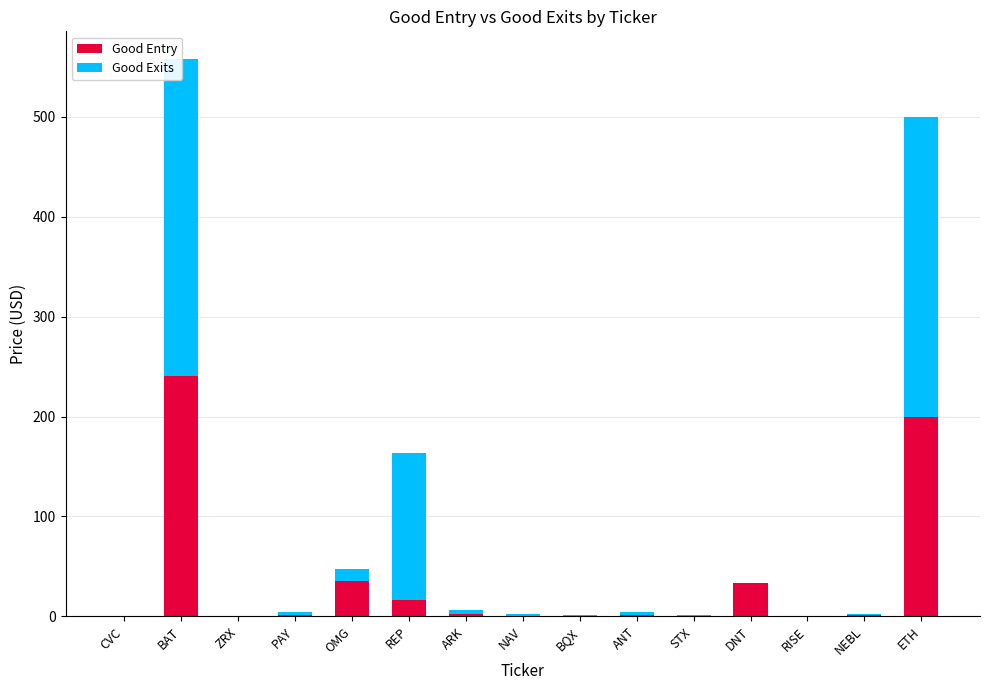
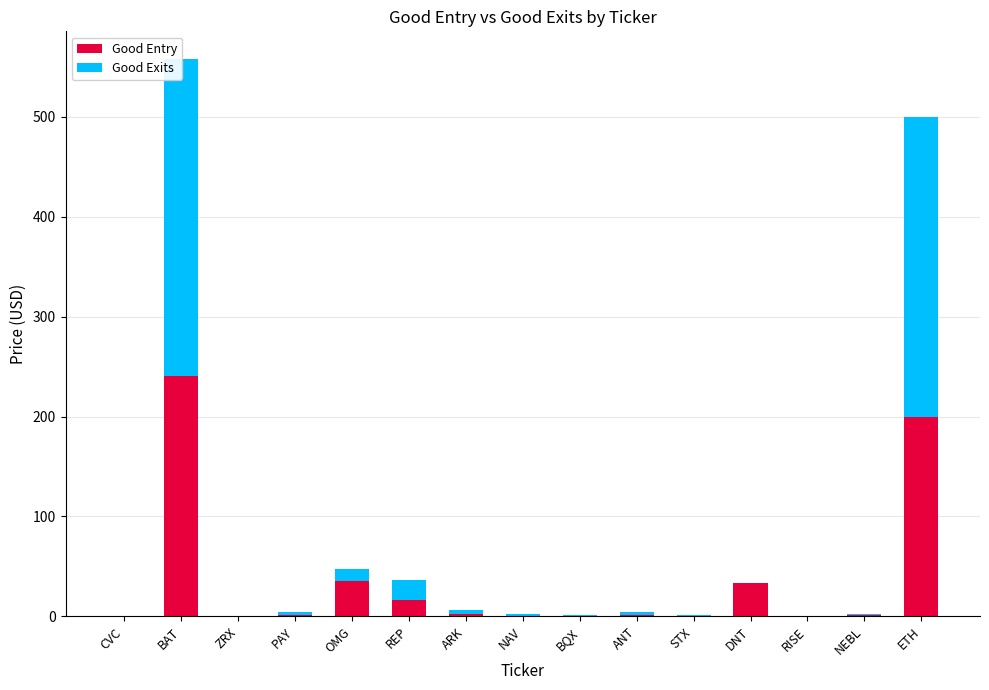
Good Exits, REP: 150 -> 20
